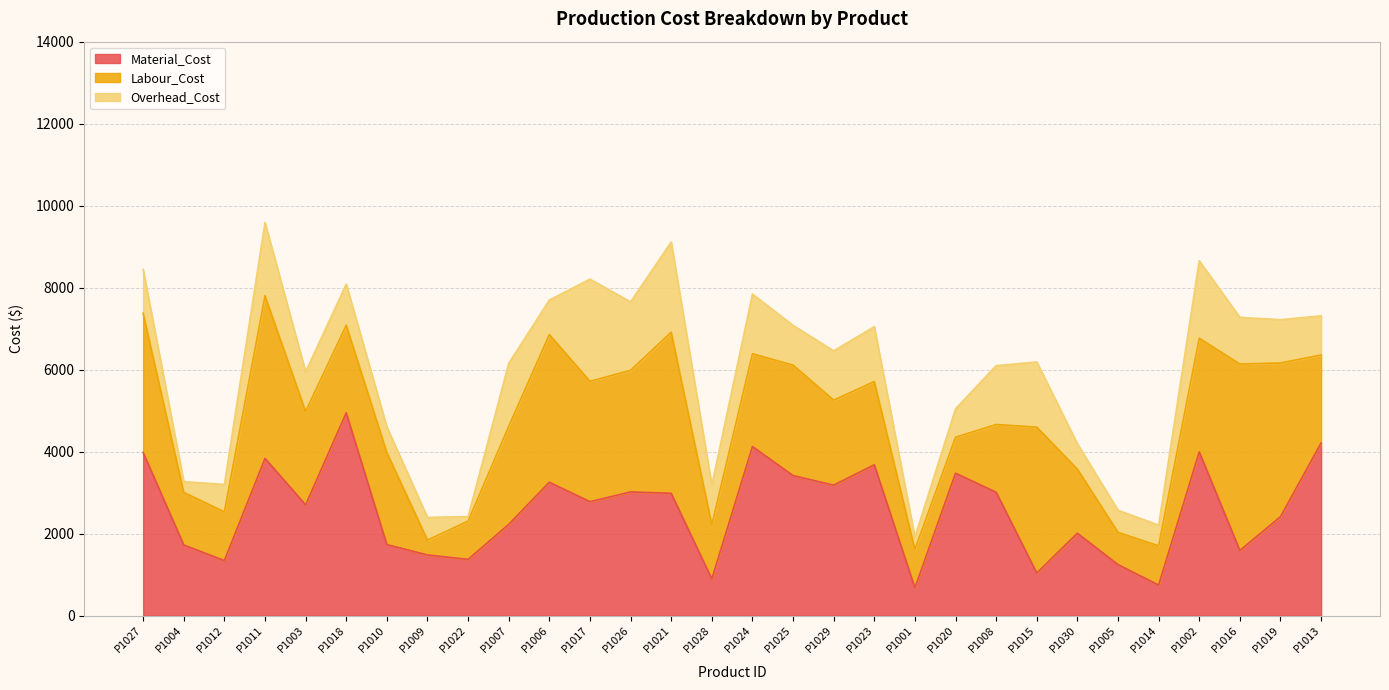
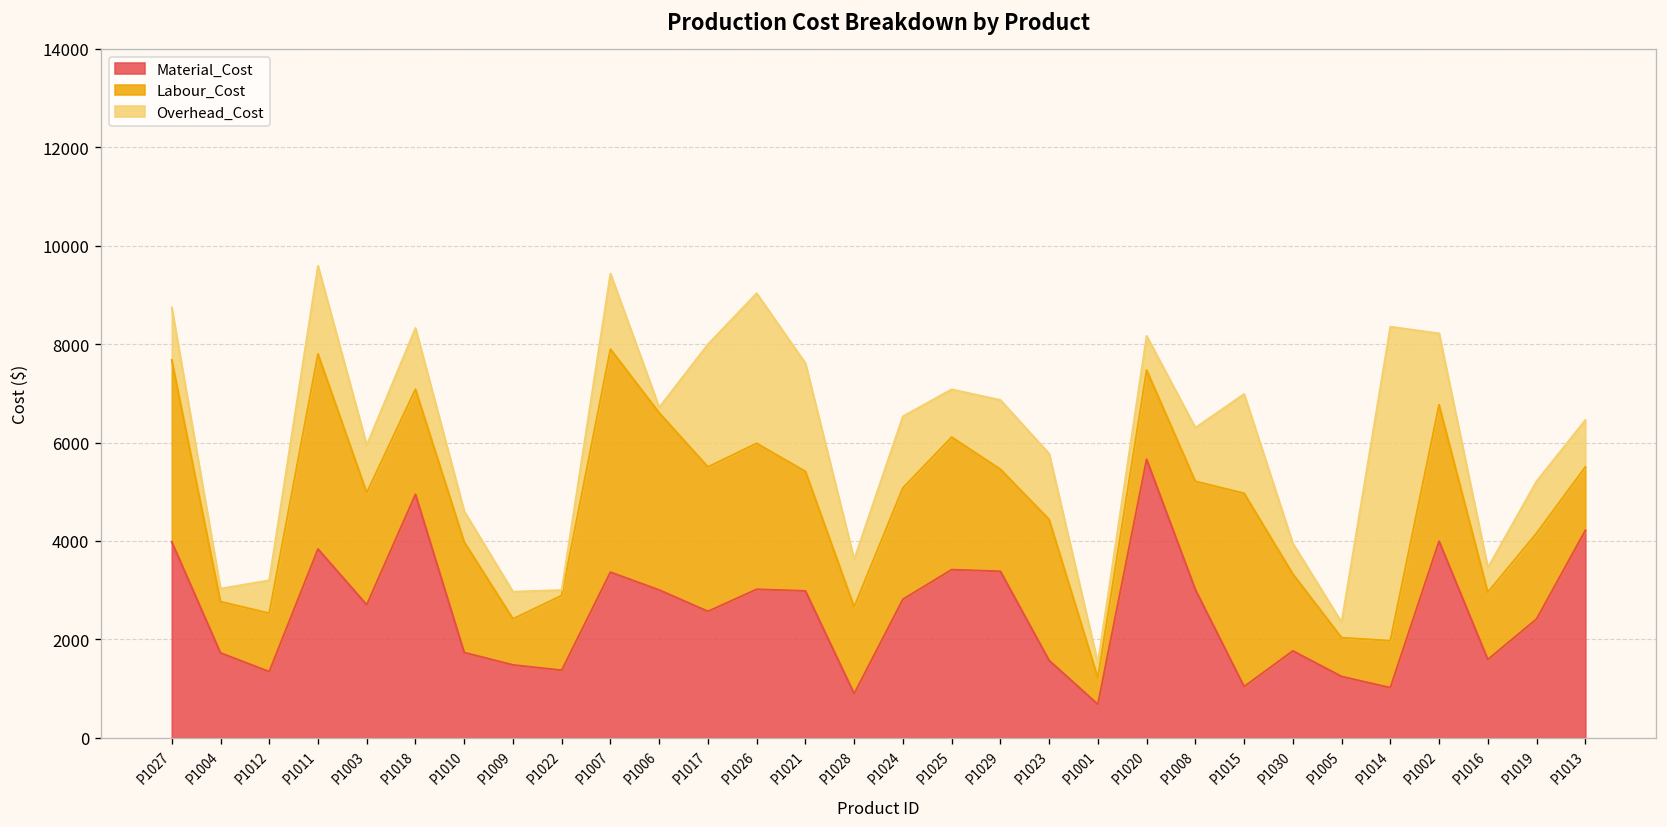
Labour_Cost, P1027: 3400 -> 3700
Labour_Cost, P1004: 1300 -> 1000
Overhead_Cost, P1018: 1000 -> 1200
Labour_Cost, P1009: 400 -> 900
Labour_Cost, P1022: 900 -> 1500
Material_Cost, P1007: 2200 -> 3400
Labour_Cost, P1007: 2400 -> 4500
Material_Cost, P1006: 3300 -> 3000
Overhead_Cost, P1006: 800 -> 100
Material_Cost, P1017: 2800 -> 2600
Overhead_Cost, P1026: 1700 -> 3000
Labour_Cost, P1021: 3900 -> 2400
Labour_Cost, P1028: 1300 -> 1800
Material_Cost, P1024: 4100 -> 2800
Material_Cost, P1029: 3200 -> 3400
Overhead_Cost, P1029: 1200 -> 1400
Material_Cost, P1023: 3700 -> 1600
Labour_Cost, P1023: 2000 -> 2900
Labour_Cost, P1001: 900 -> 500
Material_Cost, P1020: 3500 -> 5700
Labour_Cost, P1020: 900 -> 1800
Labour_Cost, P1008: 1700 -> 2200
Overhead_Cost, P1008: 1400 -> 1100
Labour_Cost, P1015: 3600 -> 3900
Overhead_Cost, P1015: 1600 -> 2000
Material_Cost, P1030: 2000 -> 1800
Overhead_Cost, P1005: 500 -> 300
Material_Cost, P1014: 700 -> 1000
Overhead_Cost, P1014: 500 -> 6400
Overhead_Cost, P1002: 1900 -> 1500
Labour_Cost, P1016: 4500 -> 1400
Overhead_Cost, P1016: 1100 -> 500
Labour_Cost, P1019: 3700 -> 1700
Labour_Cost, P1013: 2100 -> 1300
